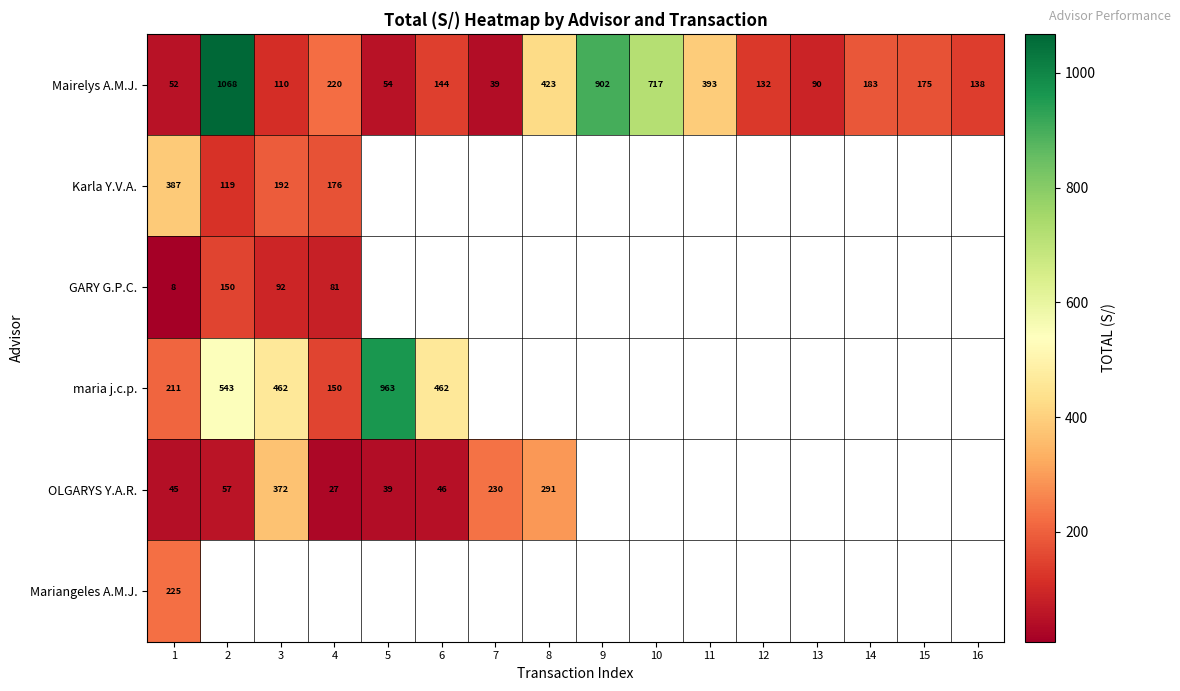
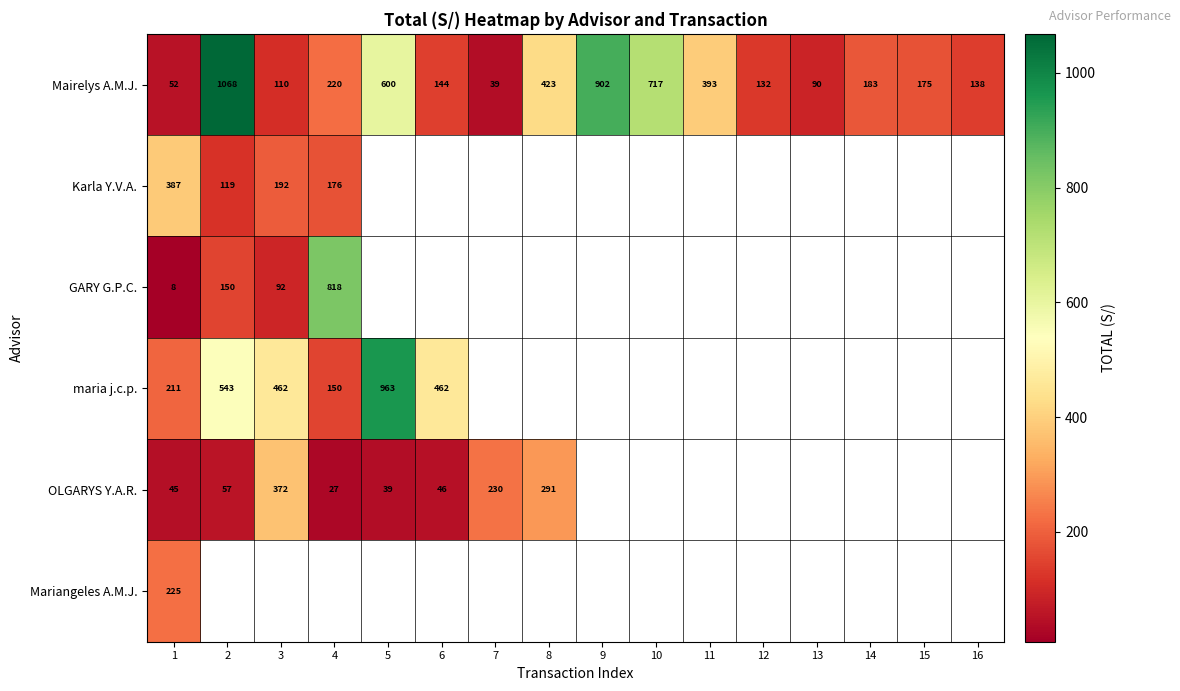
Mairelys A.M.J., 5: 54 -> 600
GARY G.P.C., 4: 81 -> 818
